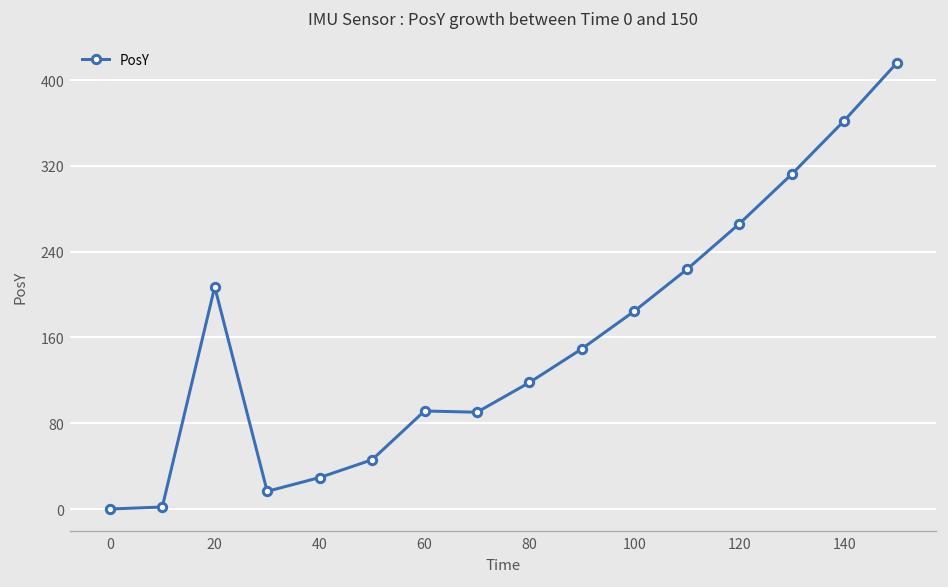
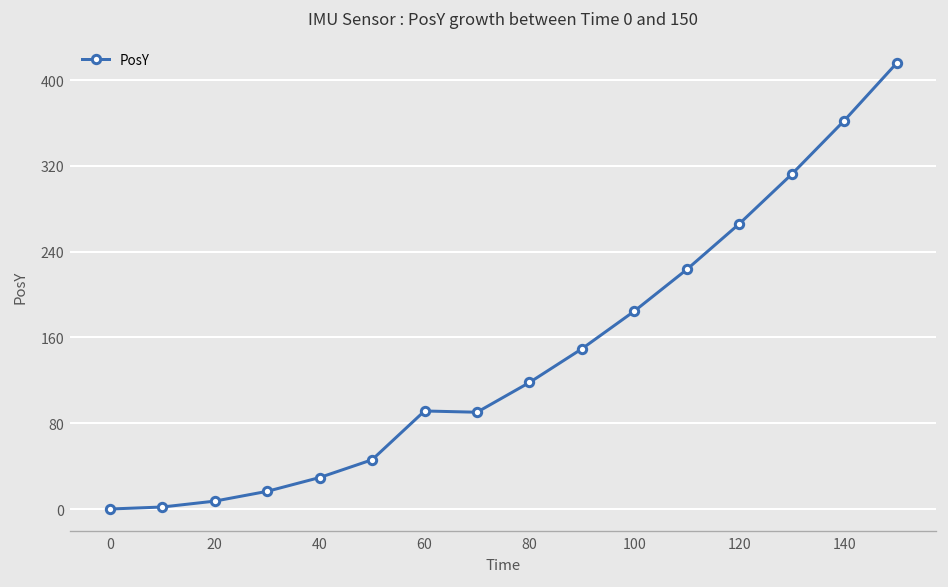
20: 210 -> 10
